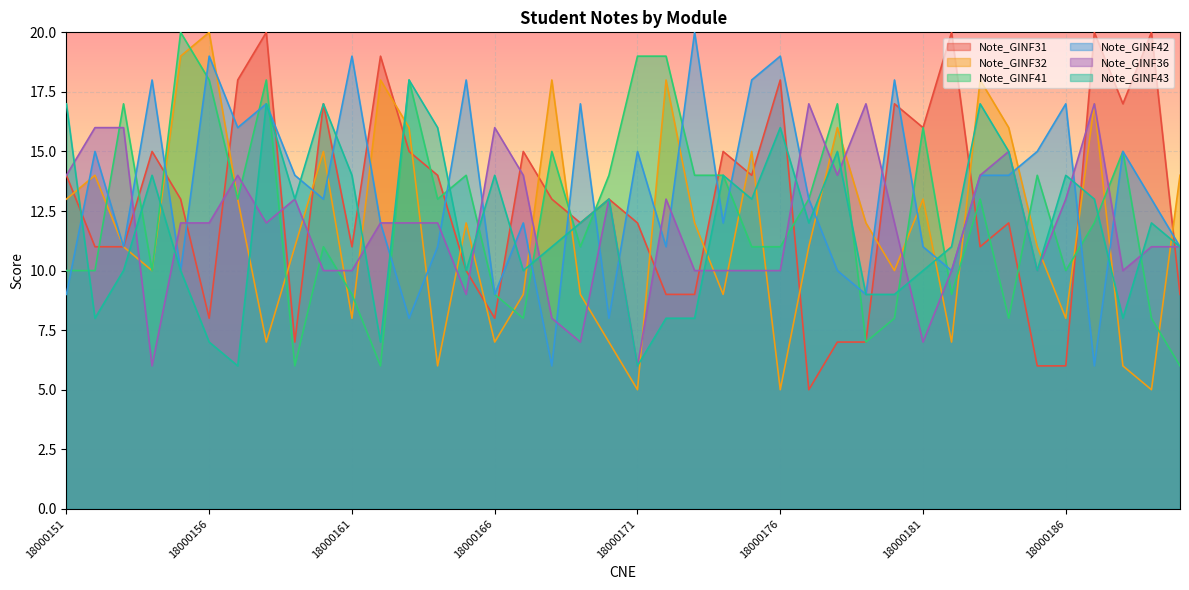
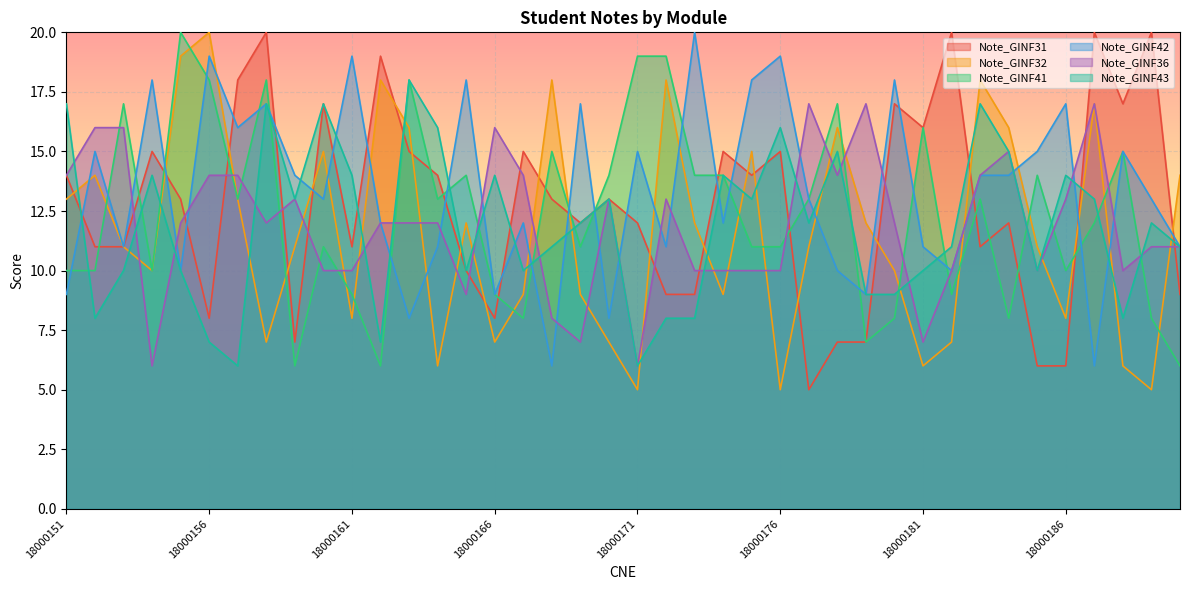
Note_GINF36, 18000156: 12 -> 14
Note_GINF31, 18000176: 18 -> 15
Note_GINF32, 18000181: 13 -> 6
